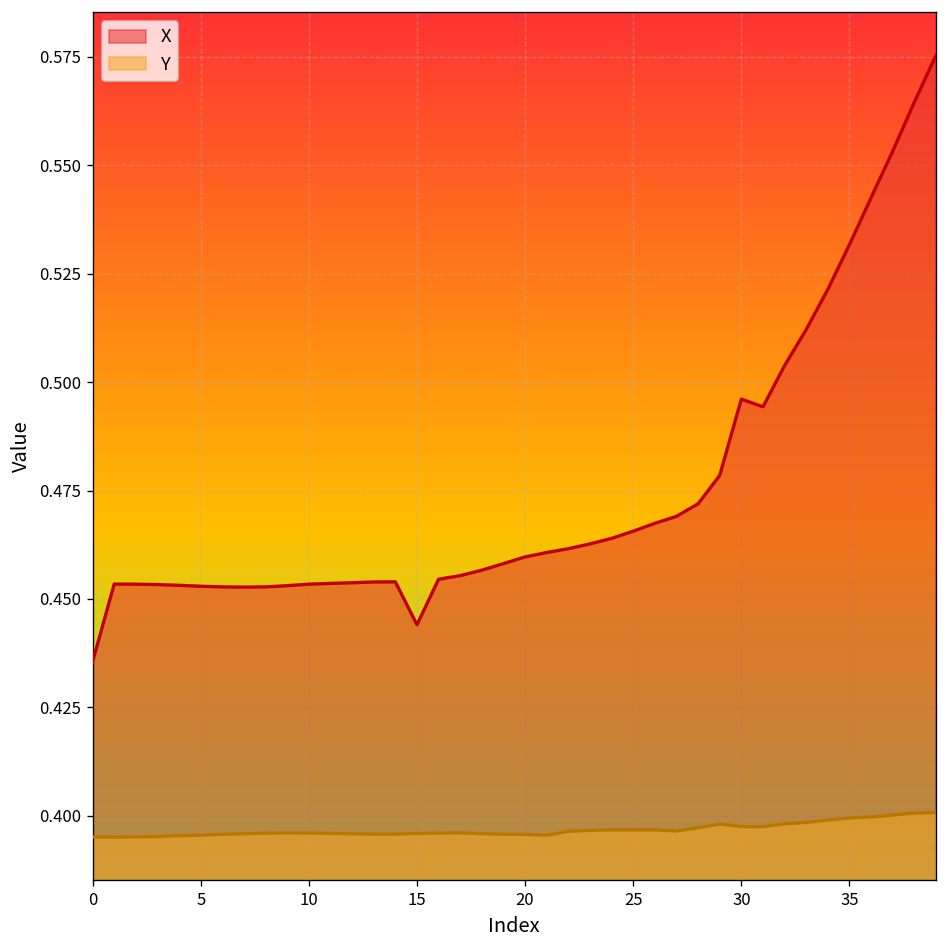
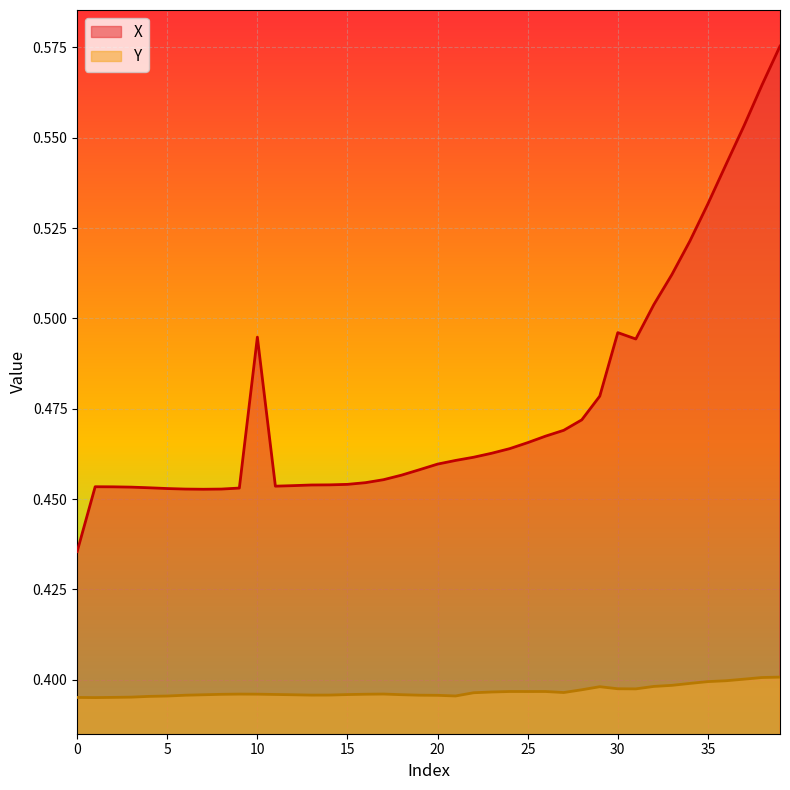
X, 10: 0.453 -> 0.495
X, 15: 0.444 -> 0.454
